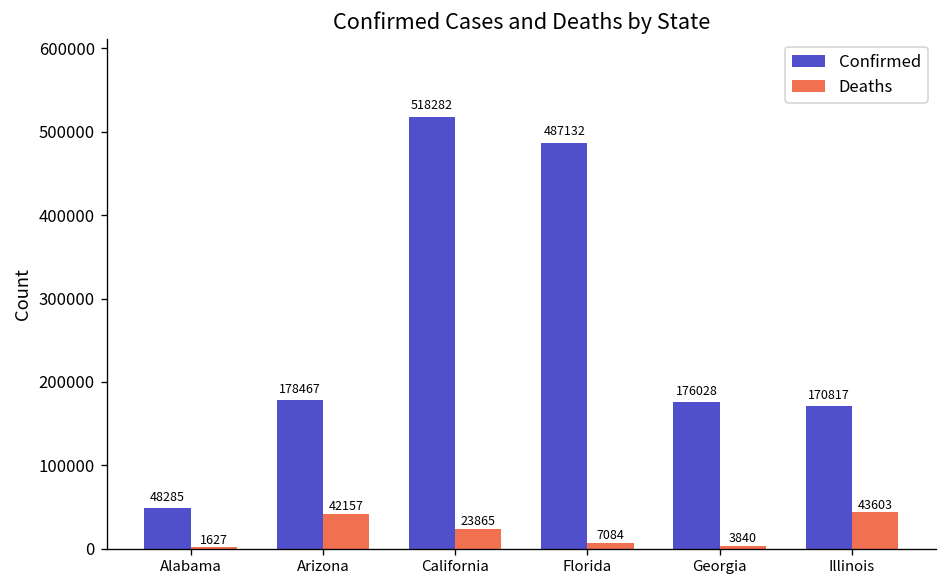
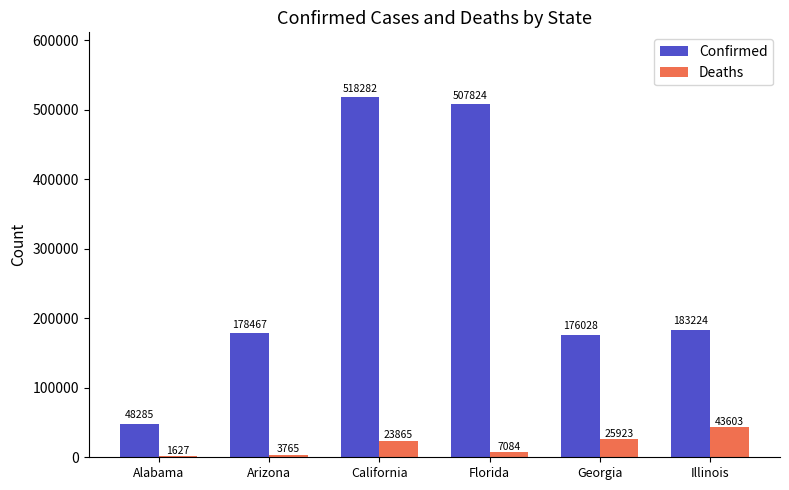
Deaths, Arizona: 42157 -> 3765
Confirmed, Florida: 487132 -> 507824
Deaths, Georgia: 3840 -> 25923
Confirmed, Illinois: 170817 -> 183224
